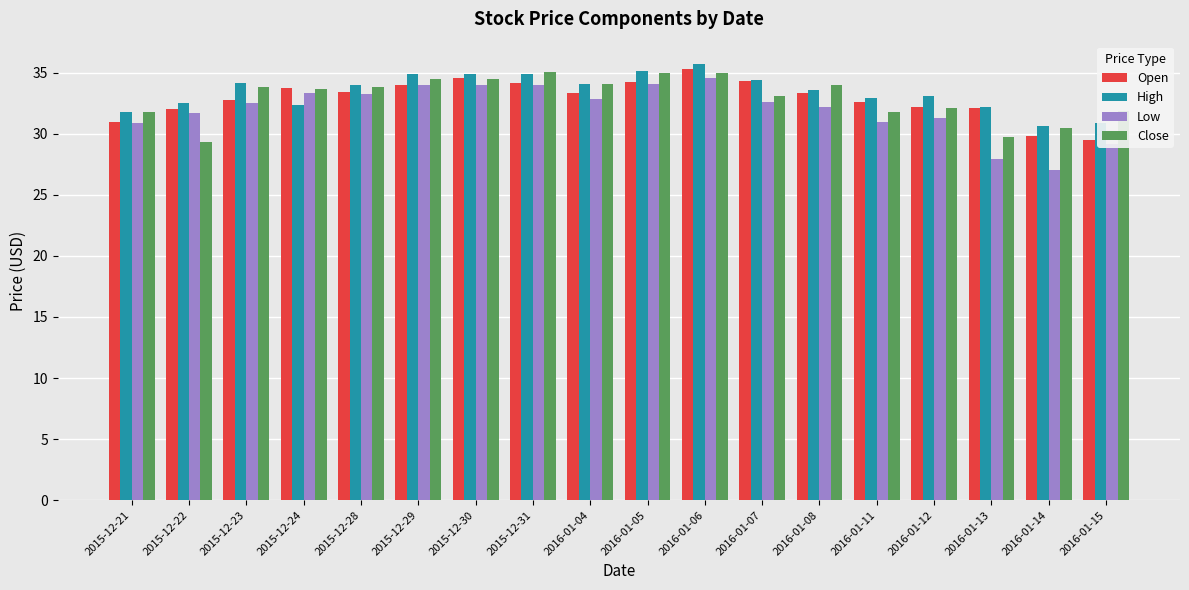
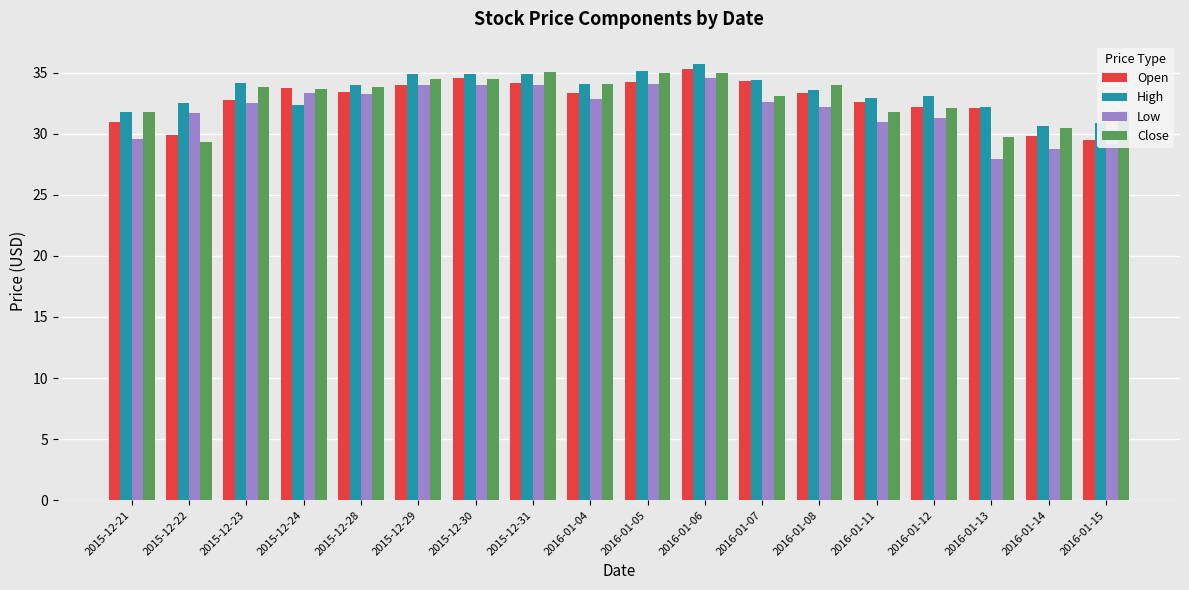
Low, 2015-12-21: 30.9 -> 29.6
Open, 2015-12-22: 32.0 -> 29.9
Low, 2016-01-14: 27.0 -> 28.7
